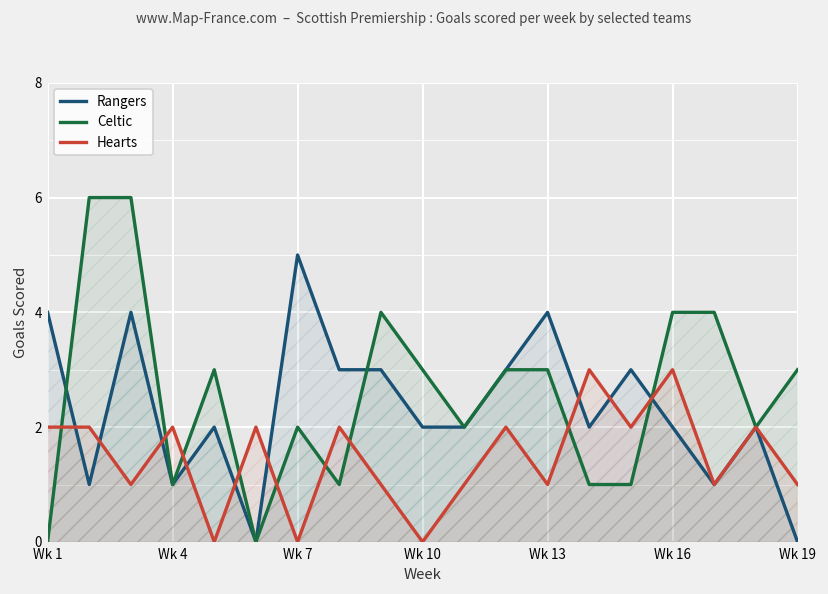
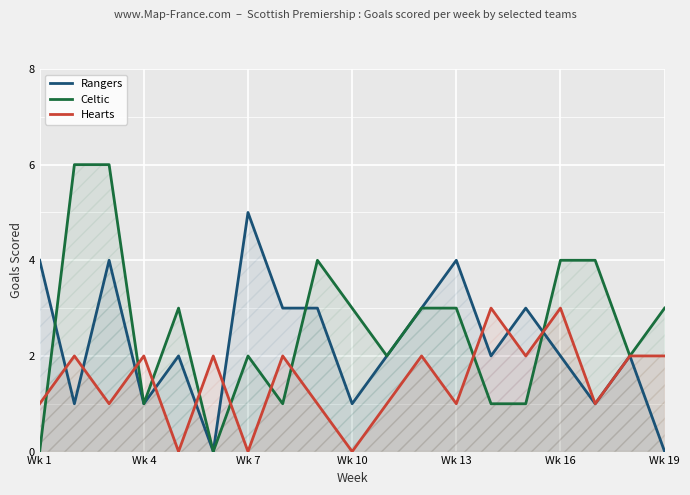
Hearts, Wk 1: 2 -> 1
Rangers, Wk 10: 2 -> 1
Hearts, Wk 19: 1 -> 2
